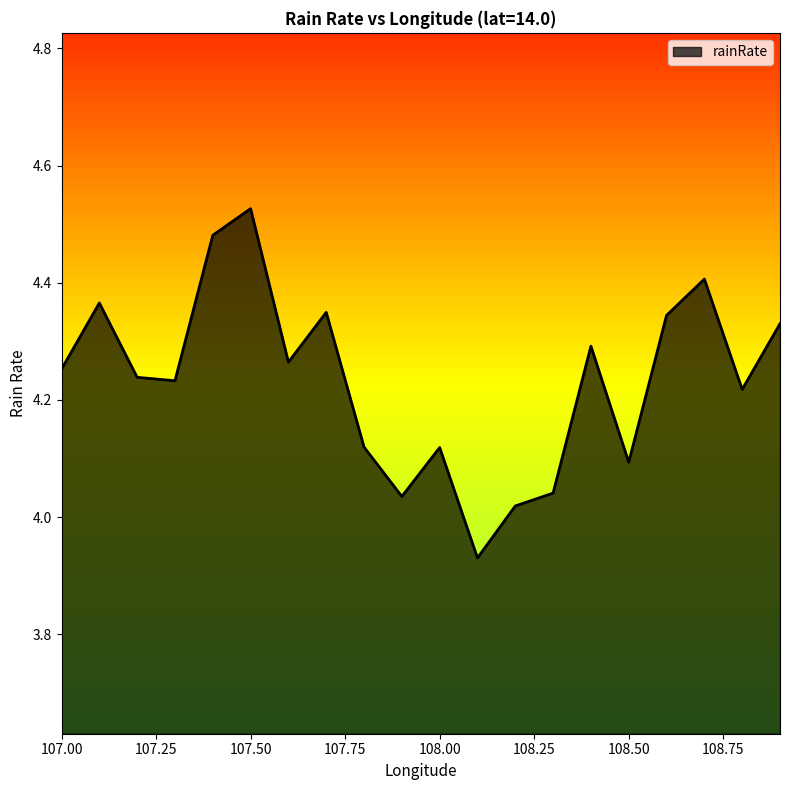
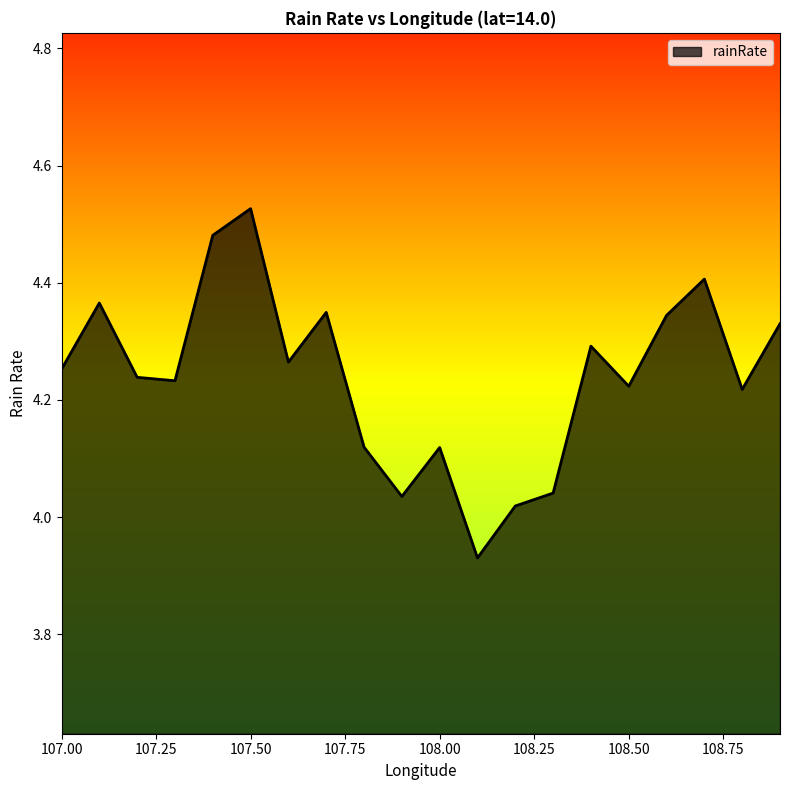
108.50: 4.09 -> 4.22
